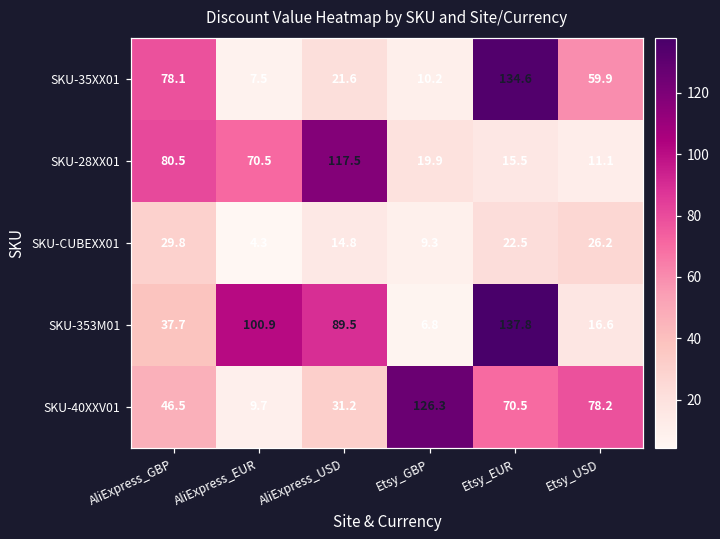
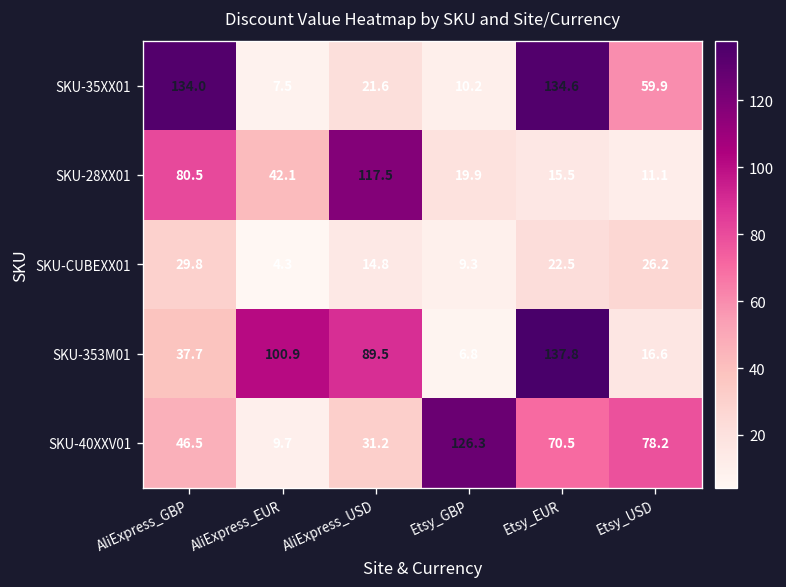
SKU-35XX01, AliExpress_GBP: 78.1 -> 134.0
SKU-28XX01, AliExpress_EUR: 70.5 -> 42.1
